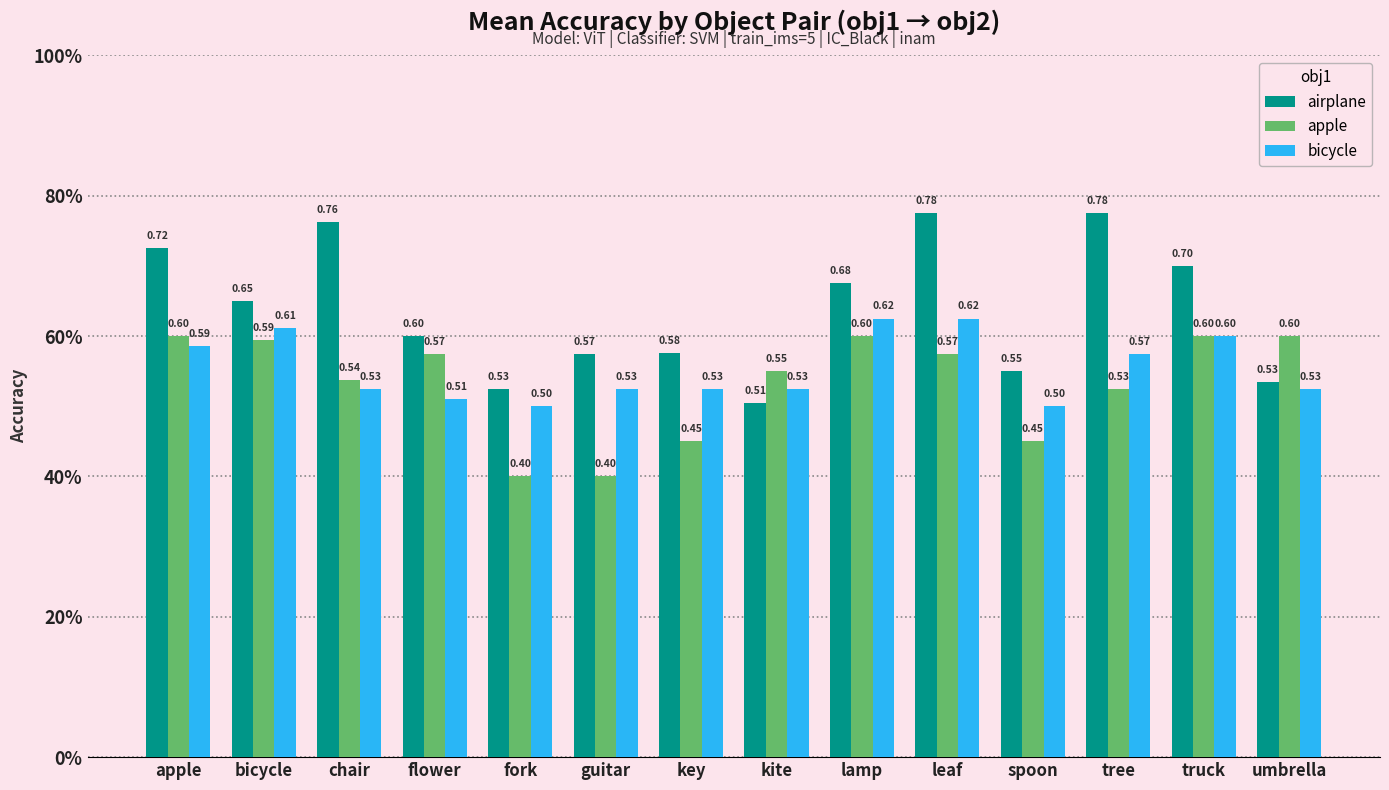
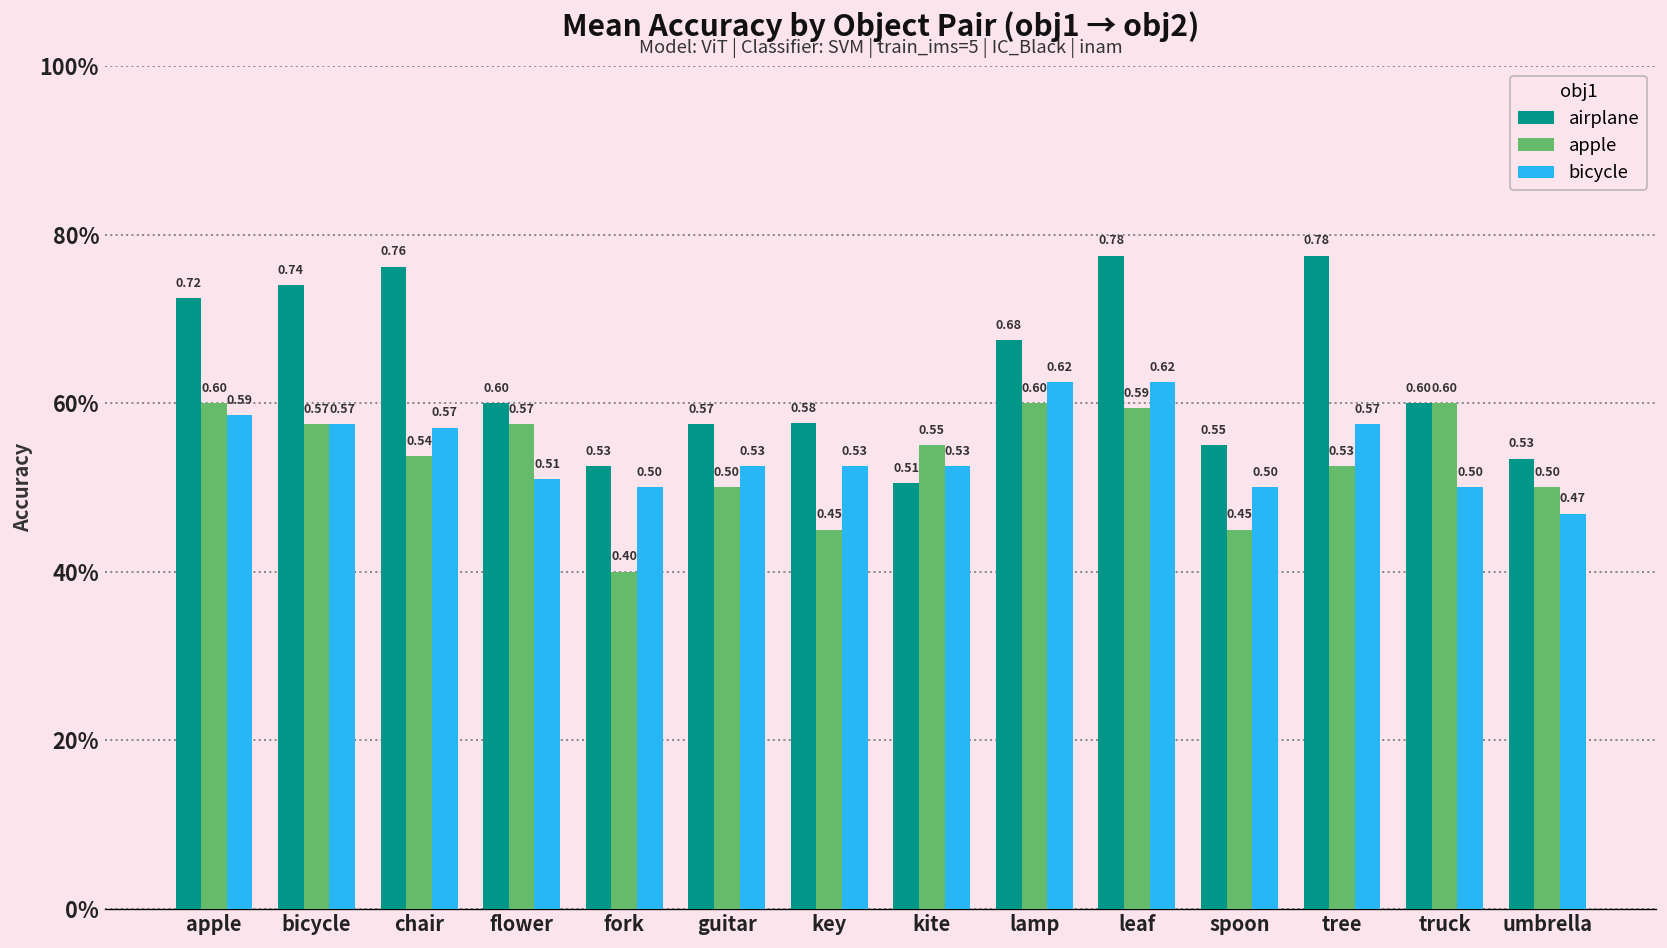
airplane, bicycle: 0.65 -> 0.74
apple, bicycle: 0.59 -> 0.57
bicycle, bicycle: 0.61 -> 0.57
bicycle, chair: 0.53 -> 0.57
apple, guitar: 0.40 -> 0.50
apple, leaf: 0.57 -> 0.59
airplane, truck: 0.70 -> 0.60
bicycle, truck: 0.60 -> 0.50
apple, umbrella: 0.60 -> 0.50
bicycle, umbrella: 0.53 -> 0.47
